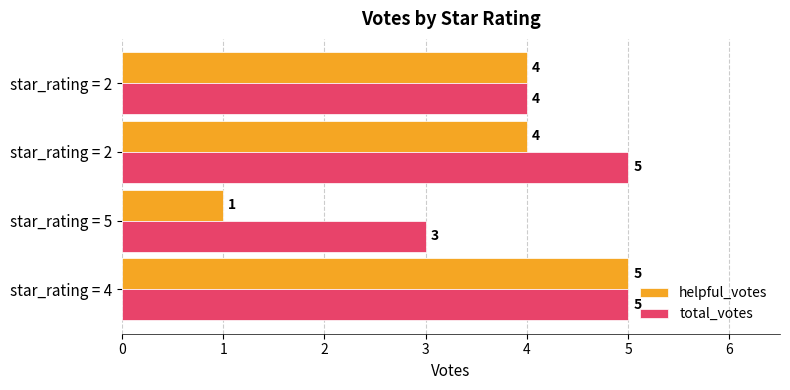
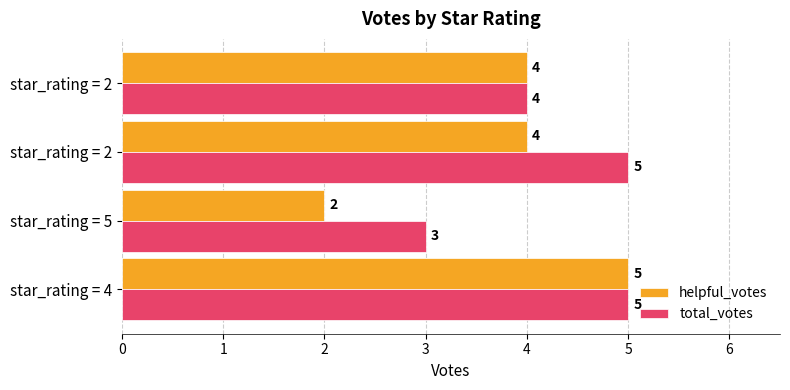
helpful_votes, star_rating = 5: 1 -> 2
